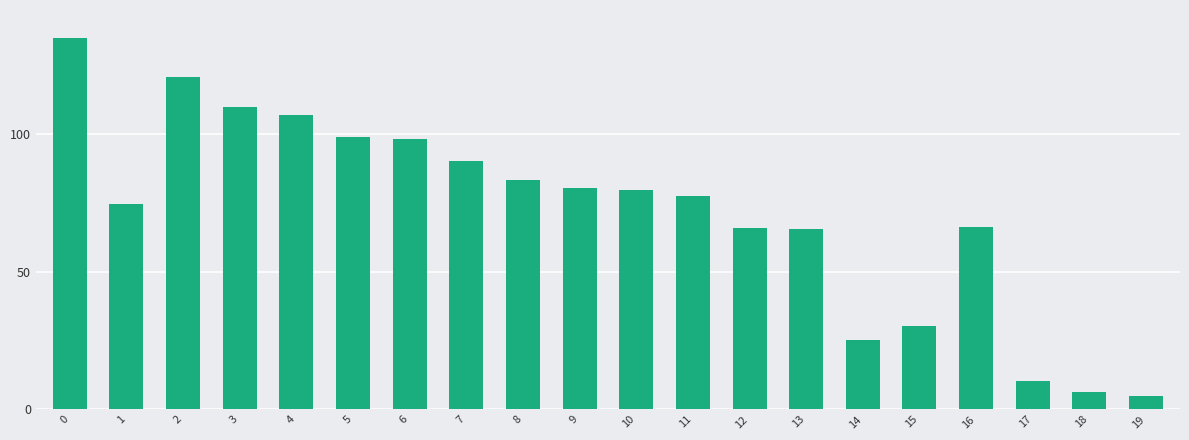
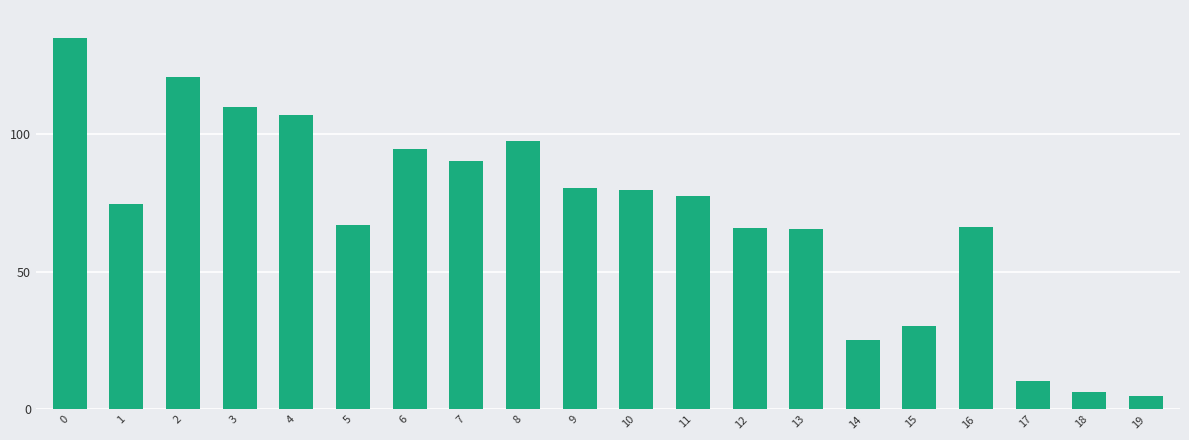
5: 99 -> 67
6: 98 -> 94
8: 83 -> 97
